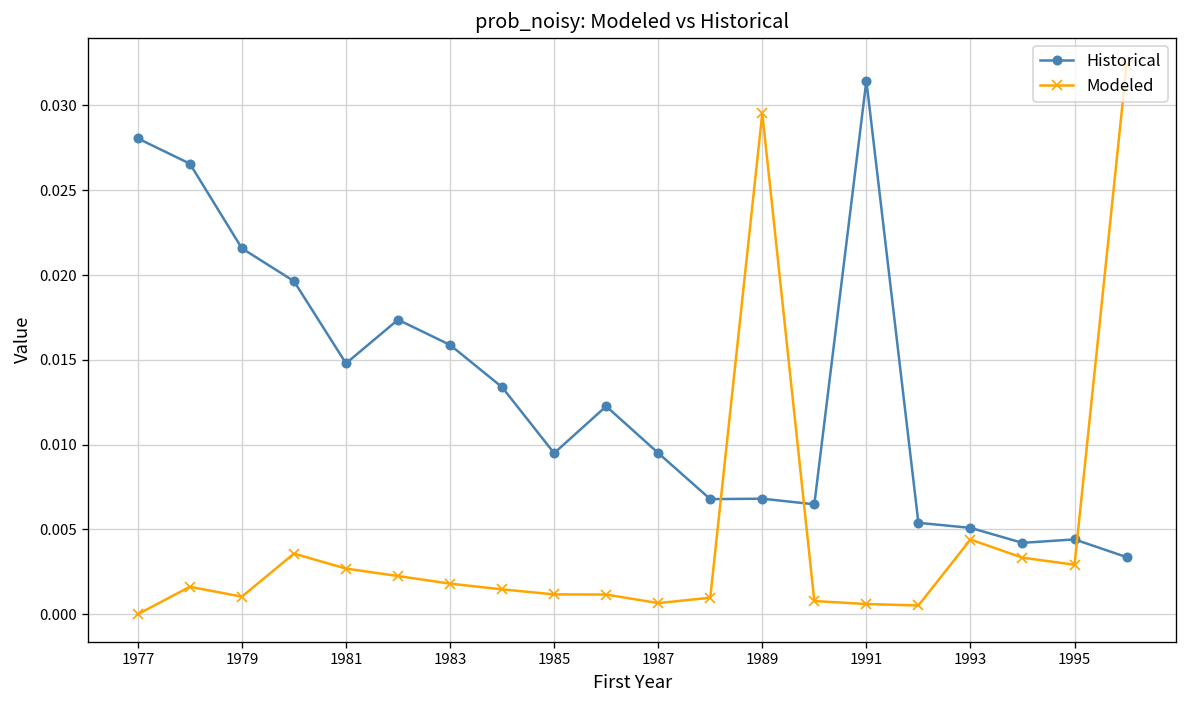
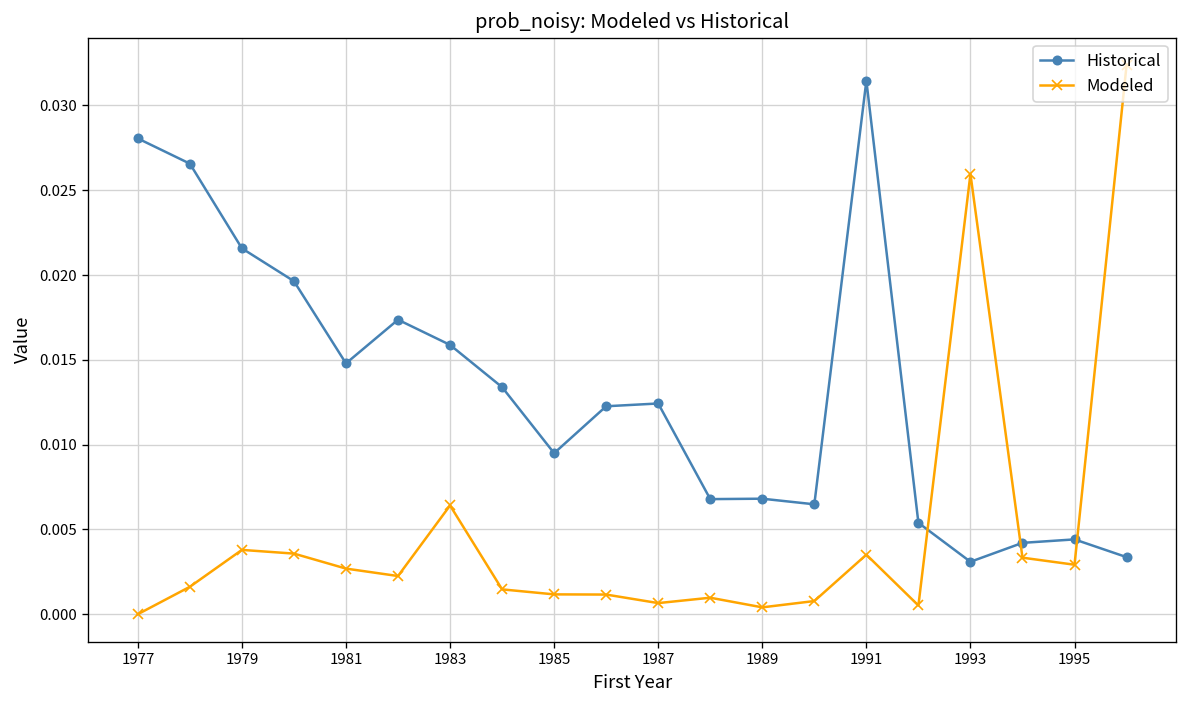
Modeled, 1979: 0.0010 -> 0.0038
Modeled, 1983: 0.0018 -> 0.0064
Historical, 1987: 0.0095 -> 0.0124
Modeled, 1989: 0.0295 -> 0.0004
Modeled, 1991: 0.0006 -> 0.0035
Historical, 1993: 0.0051 -> 0.0031
Modeled, 1993: 0.0044 -> 0.0260
